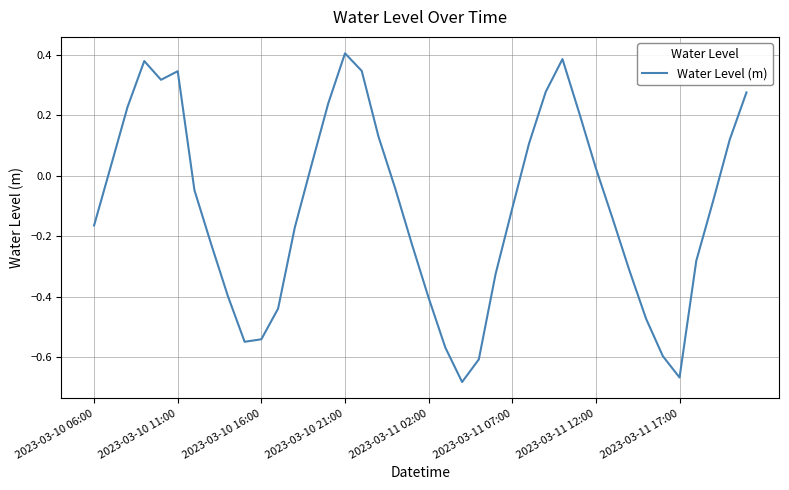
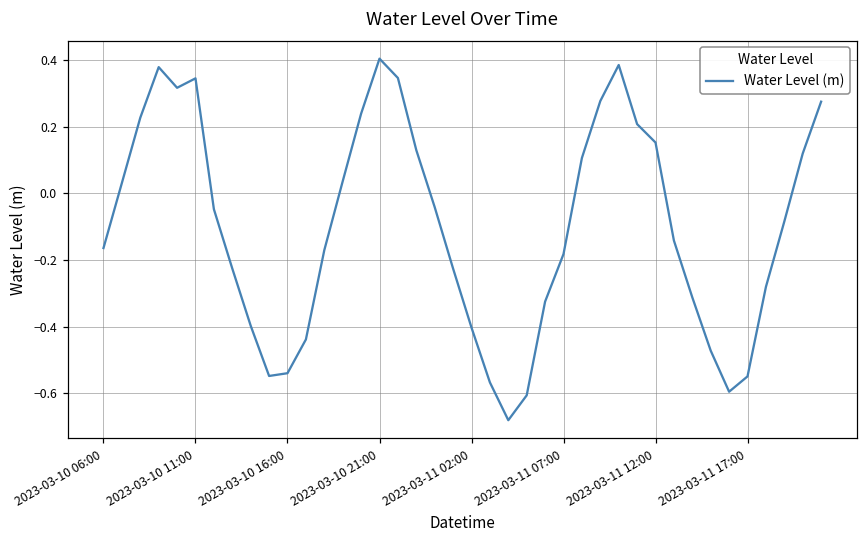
2023-03-11 07:00: -0.11 -> -0.18
2023-03-11 12:00: 0.02 -> 0.15
2023-03-11 17:00: -0.67 -> -0.55
